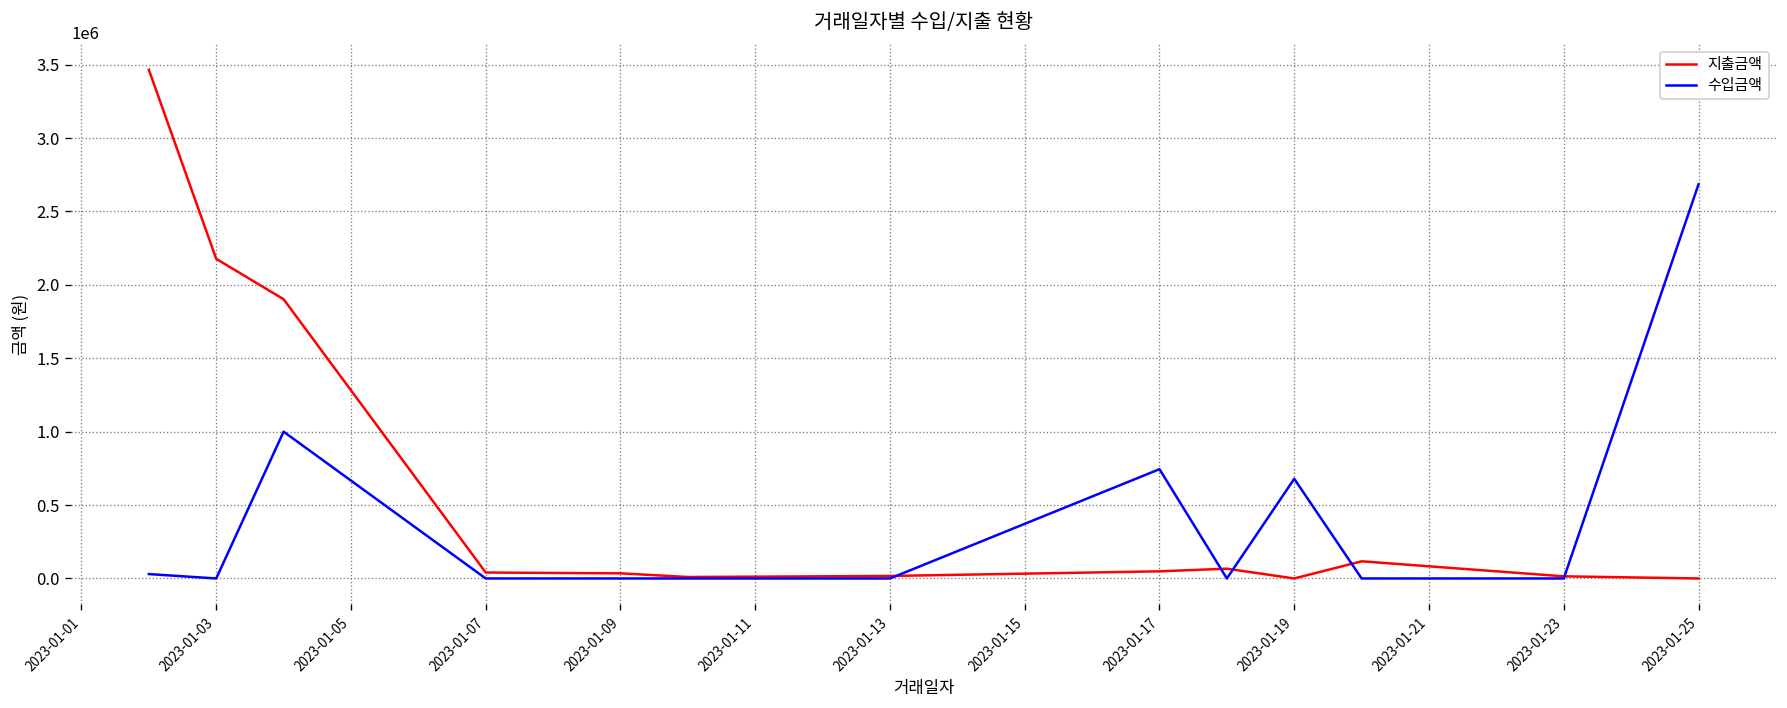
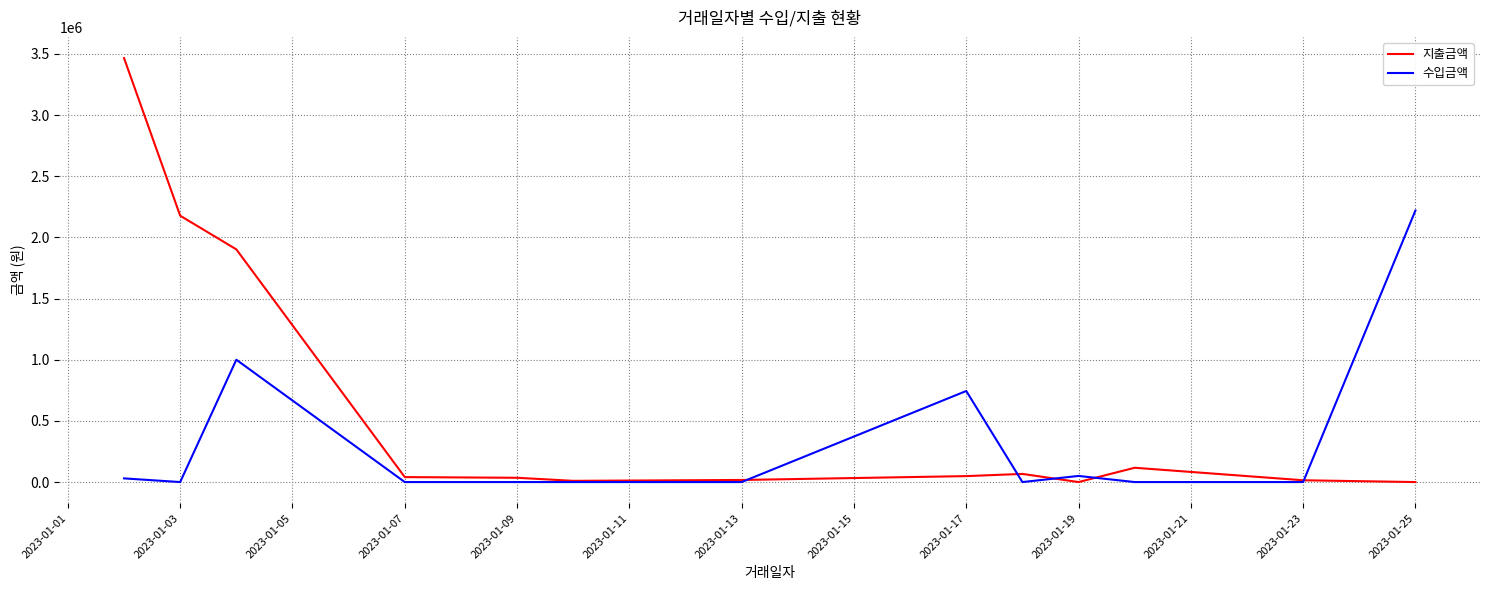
수입금액, 2023-01-19: 680000 -> 50000
수입금액, 2023-01-25: 2680000 -> 2220000
